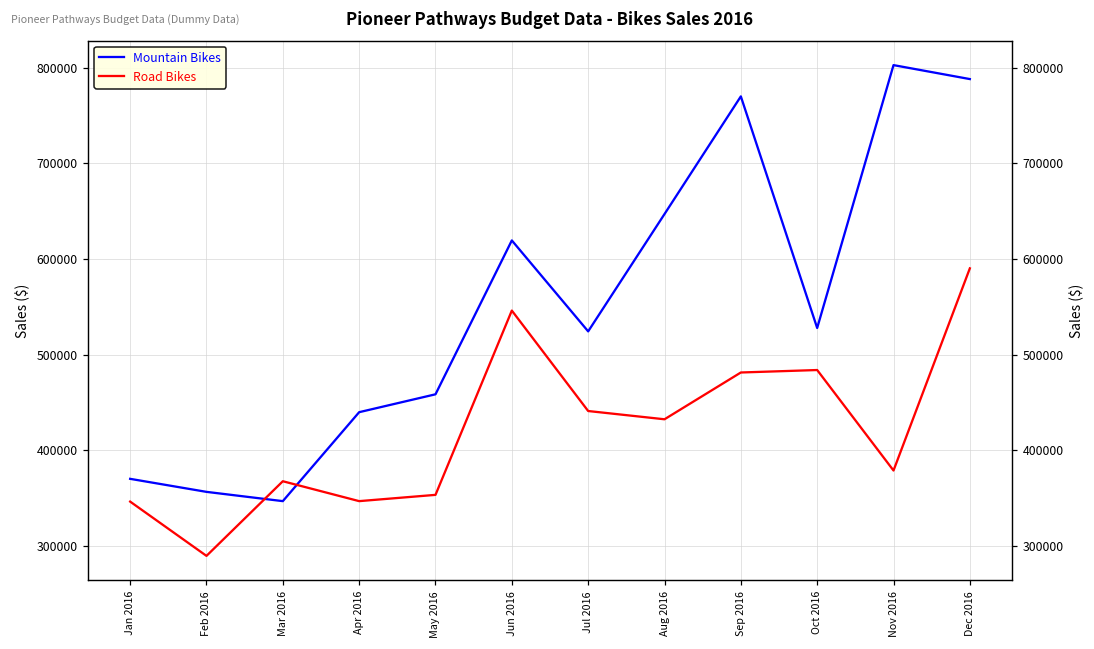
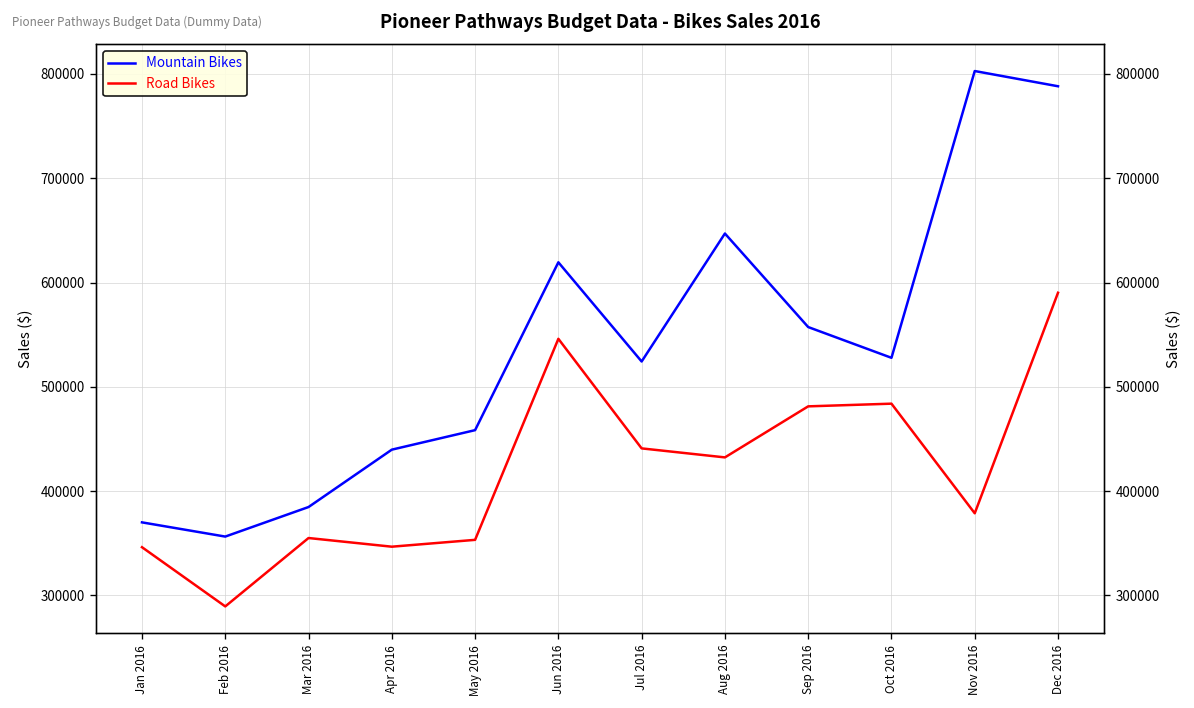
Mountain Bikes, Mar 2016: 350000 -> 380000
Road Bikes, Mar 2016: 370000 -> 360000
Mountain Bikes, Sep 2016: 770000 -> 560000
